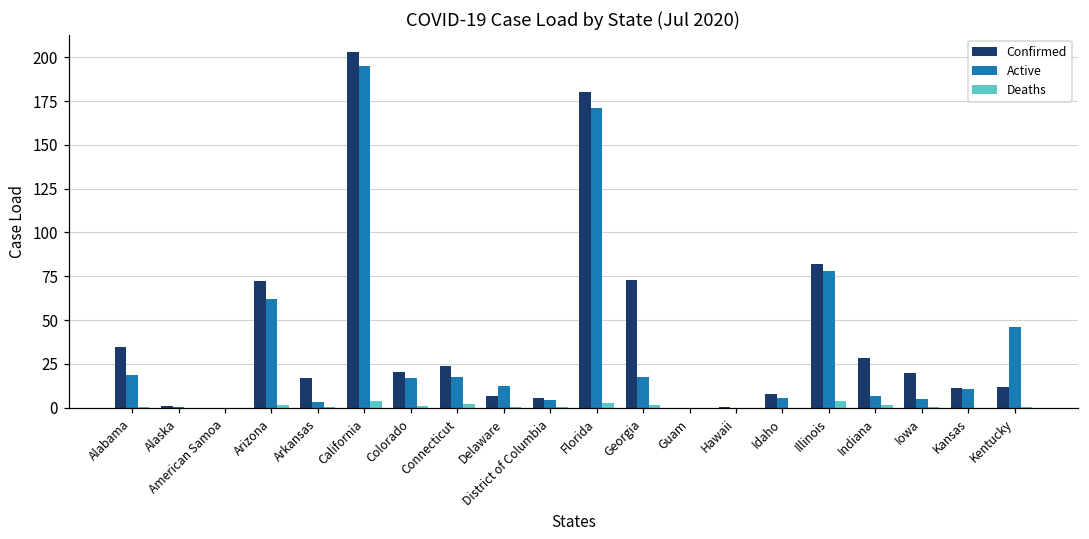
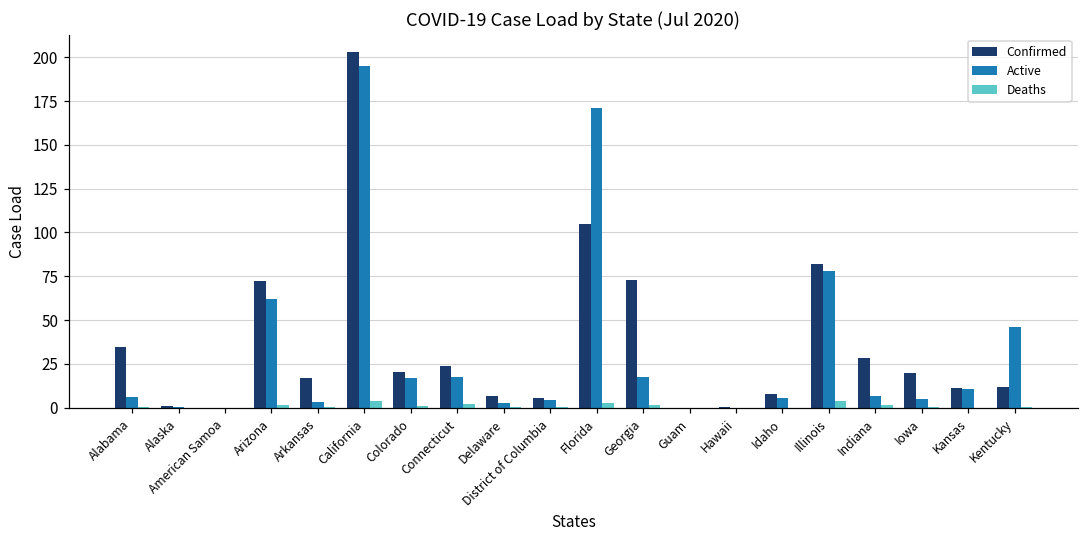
Active, Alabama: 19 -> 6
Active, Delaware: 13 -> 3
Confirmed, Florida: 180 -> 105
